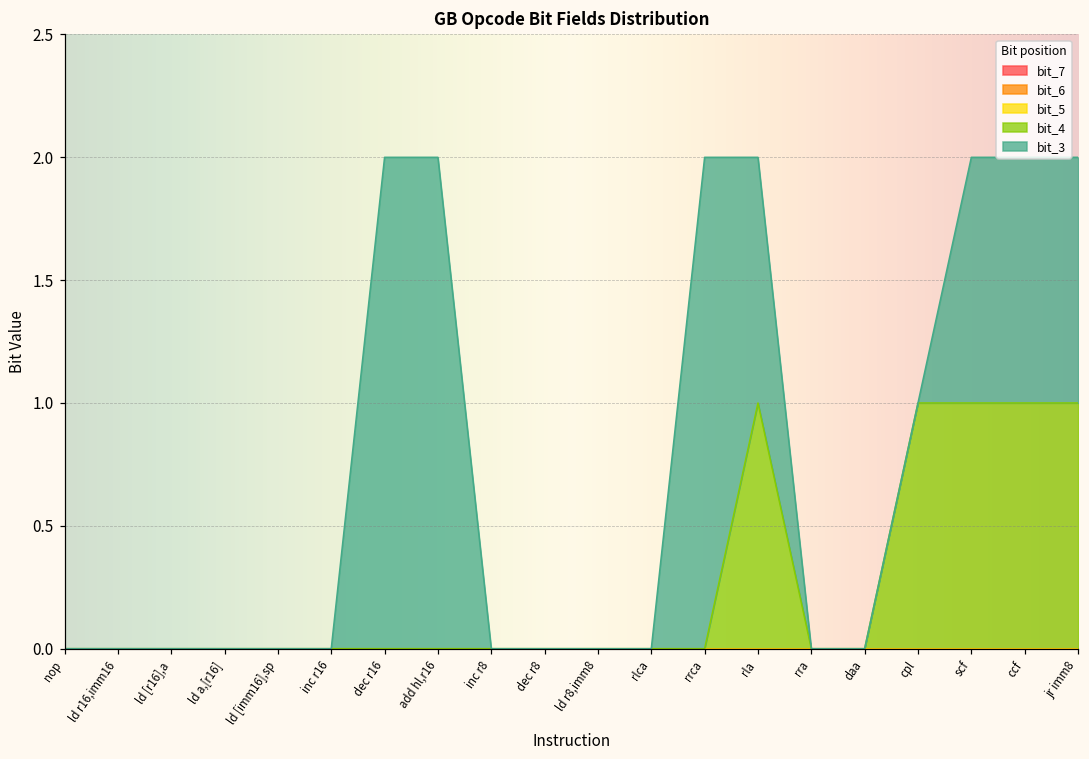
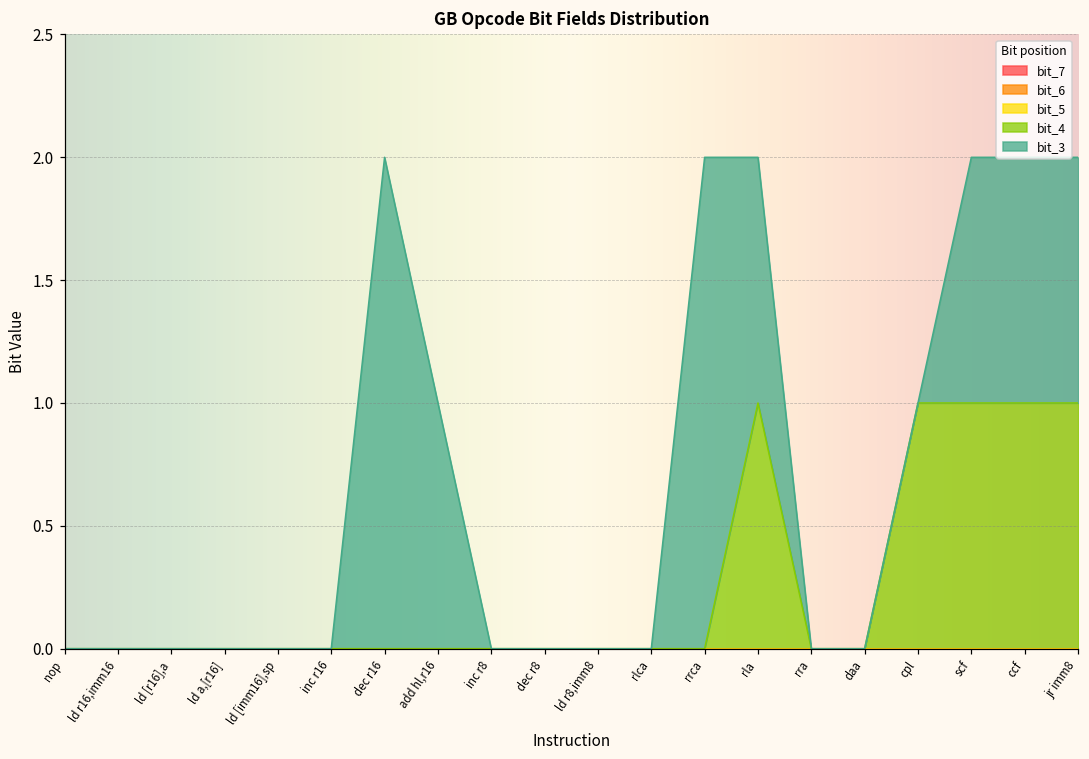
bit_3, add hl,r16: 2 -> 1
